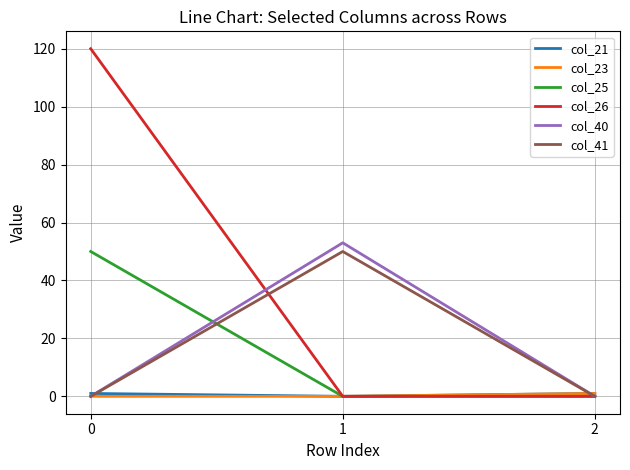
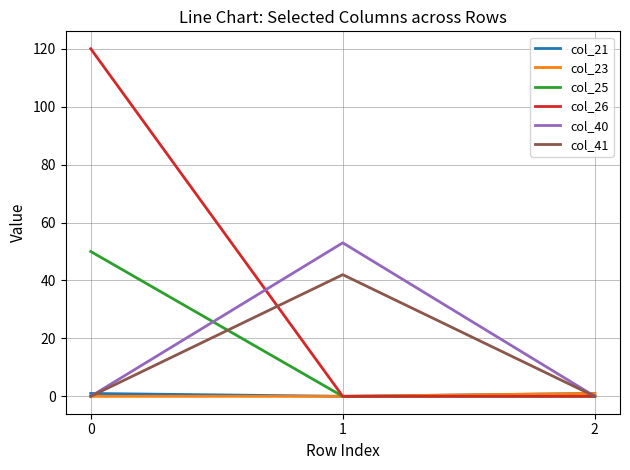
col_41, 1: 50 -> 42
